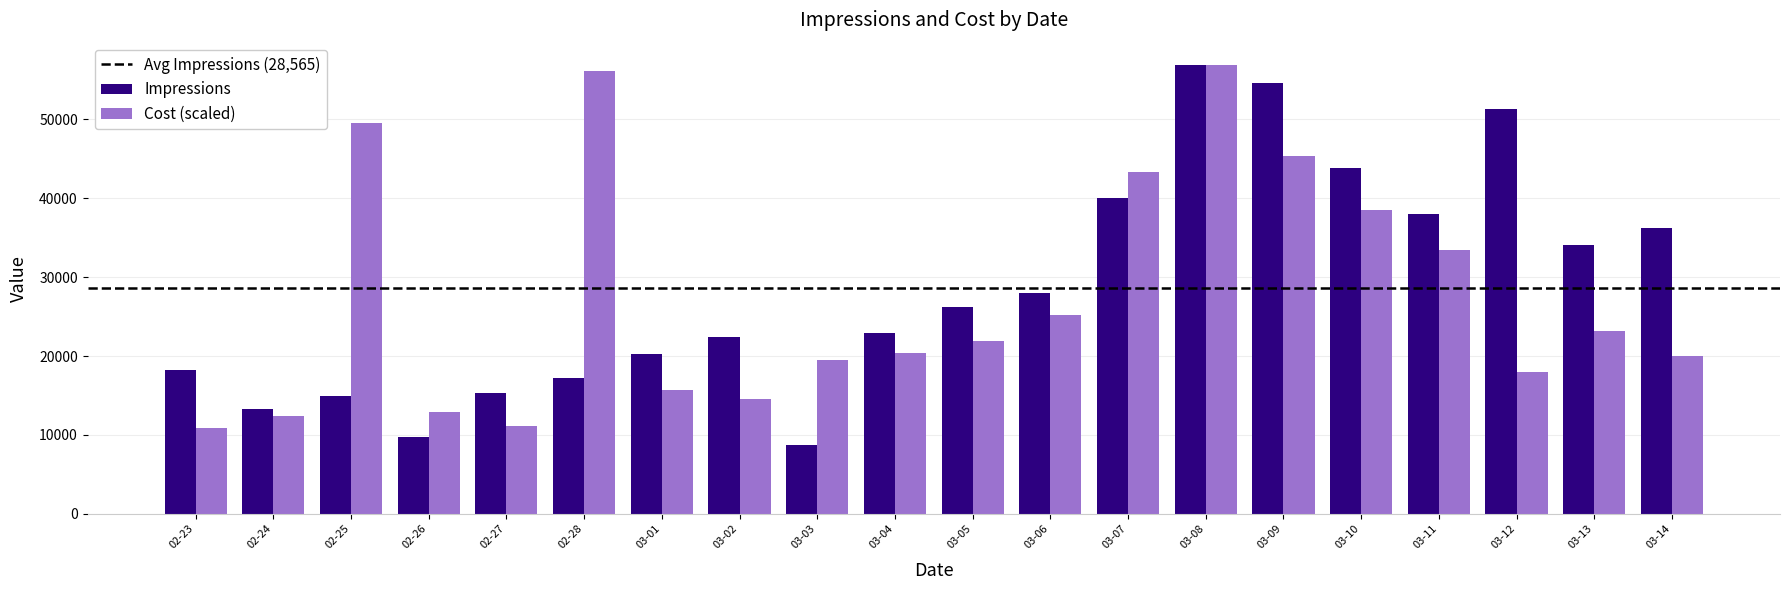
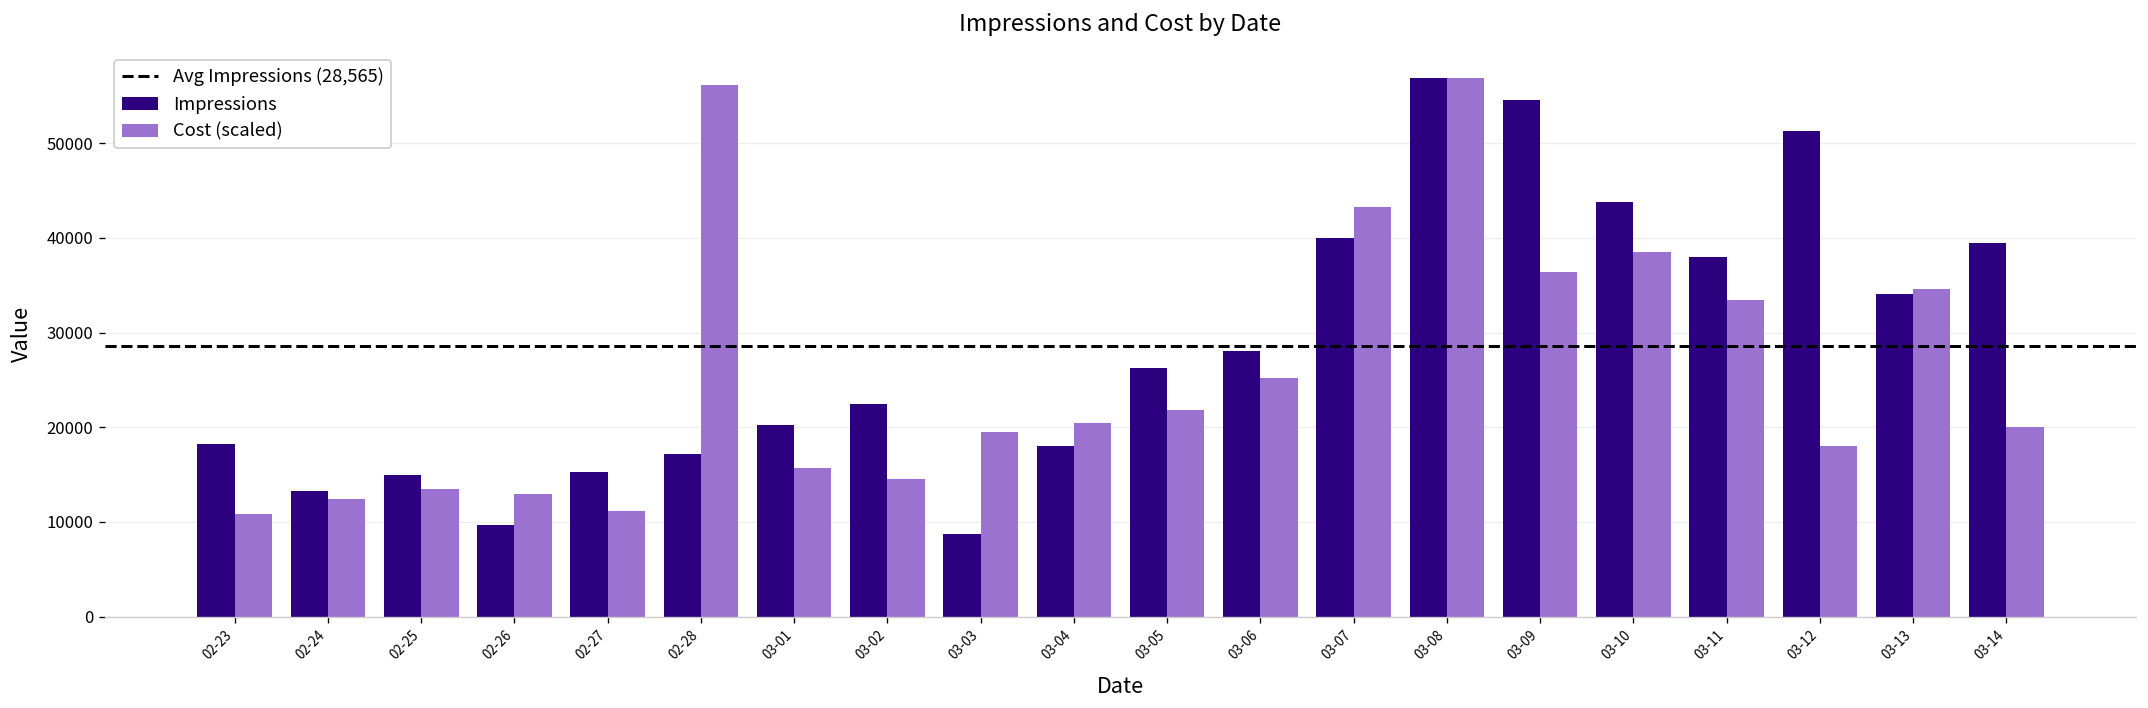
Cost (scaled), 02-25: 50000 -> 13000
Impressions, 03-04: 23000 -> 18000
Cost (scaled), 03-09: 45000 -> 36000
Cost (scaled), 03-13: 23000 -> 35000
Impressions, 03-14: 36000 -> 39000
